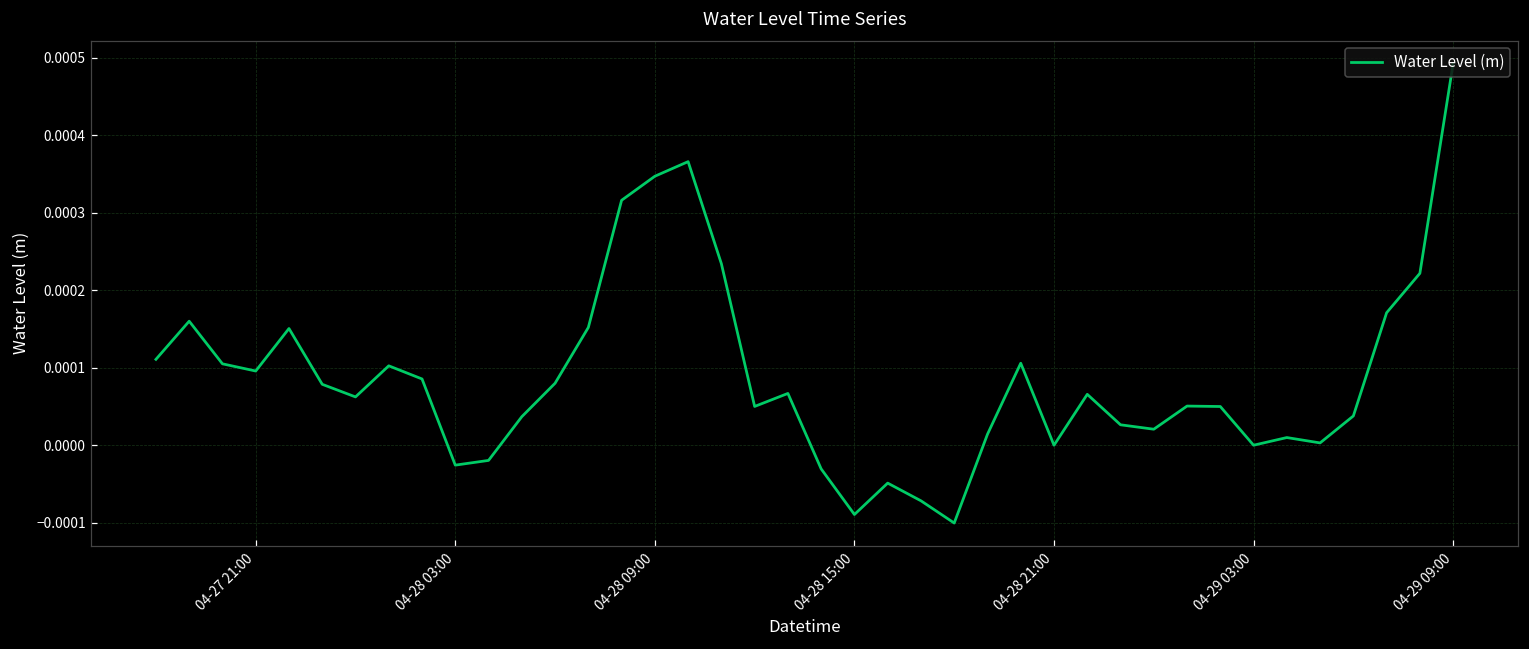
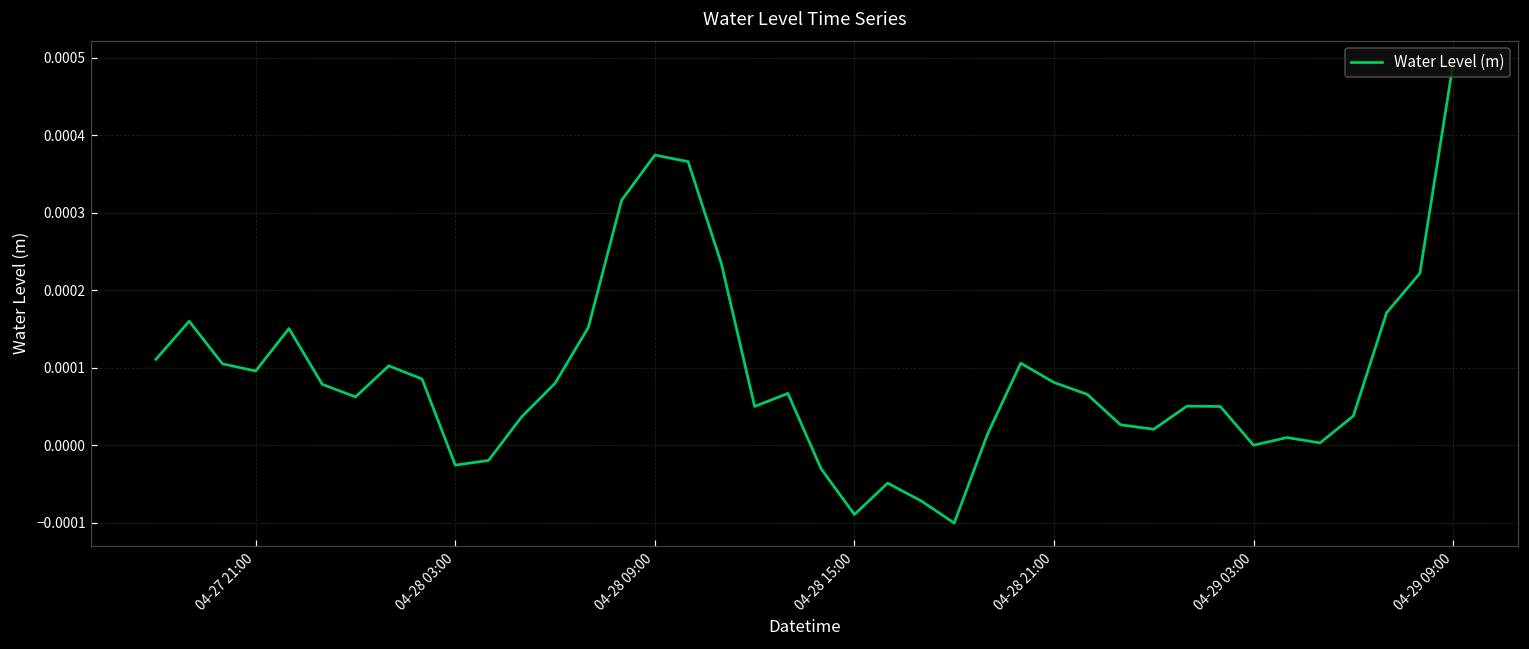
04-28 09:00: 0.00035 -> 0.00037
04-28 21:00: 0.0000 -> 0.0001
